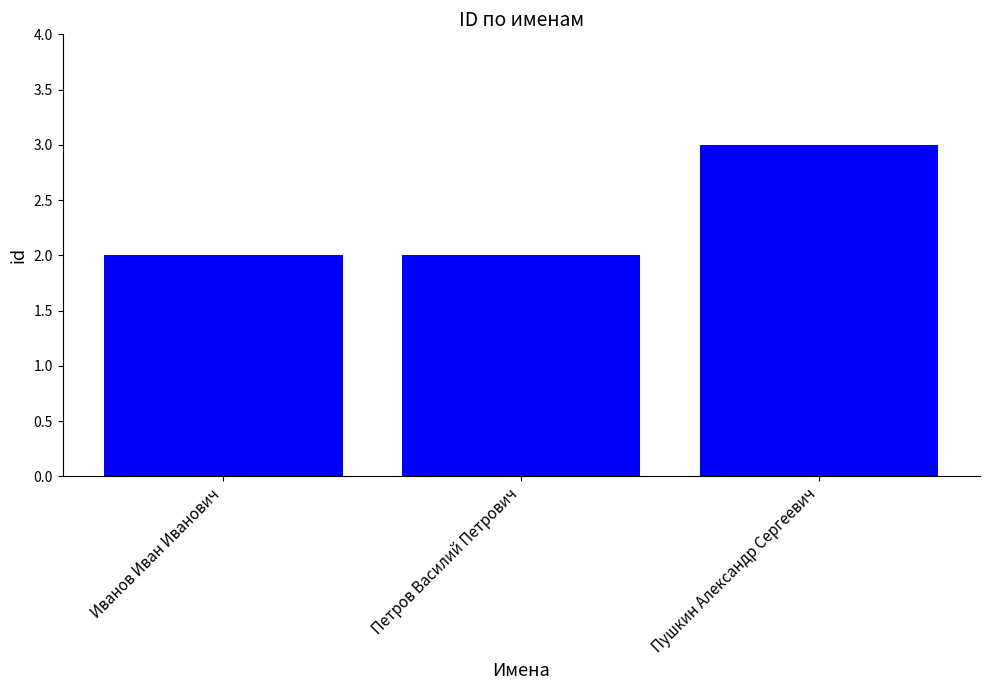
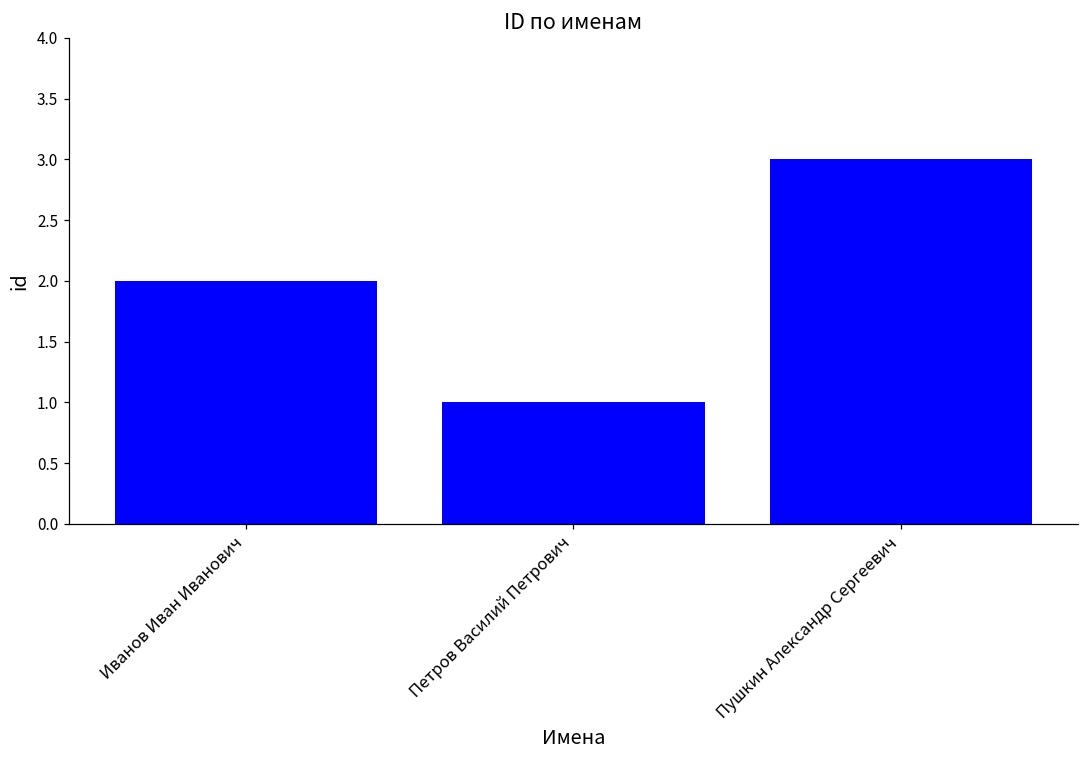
Петров Василий Петрович: 2 -> 1
